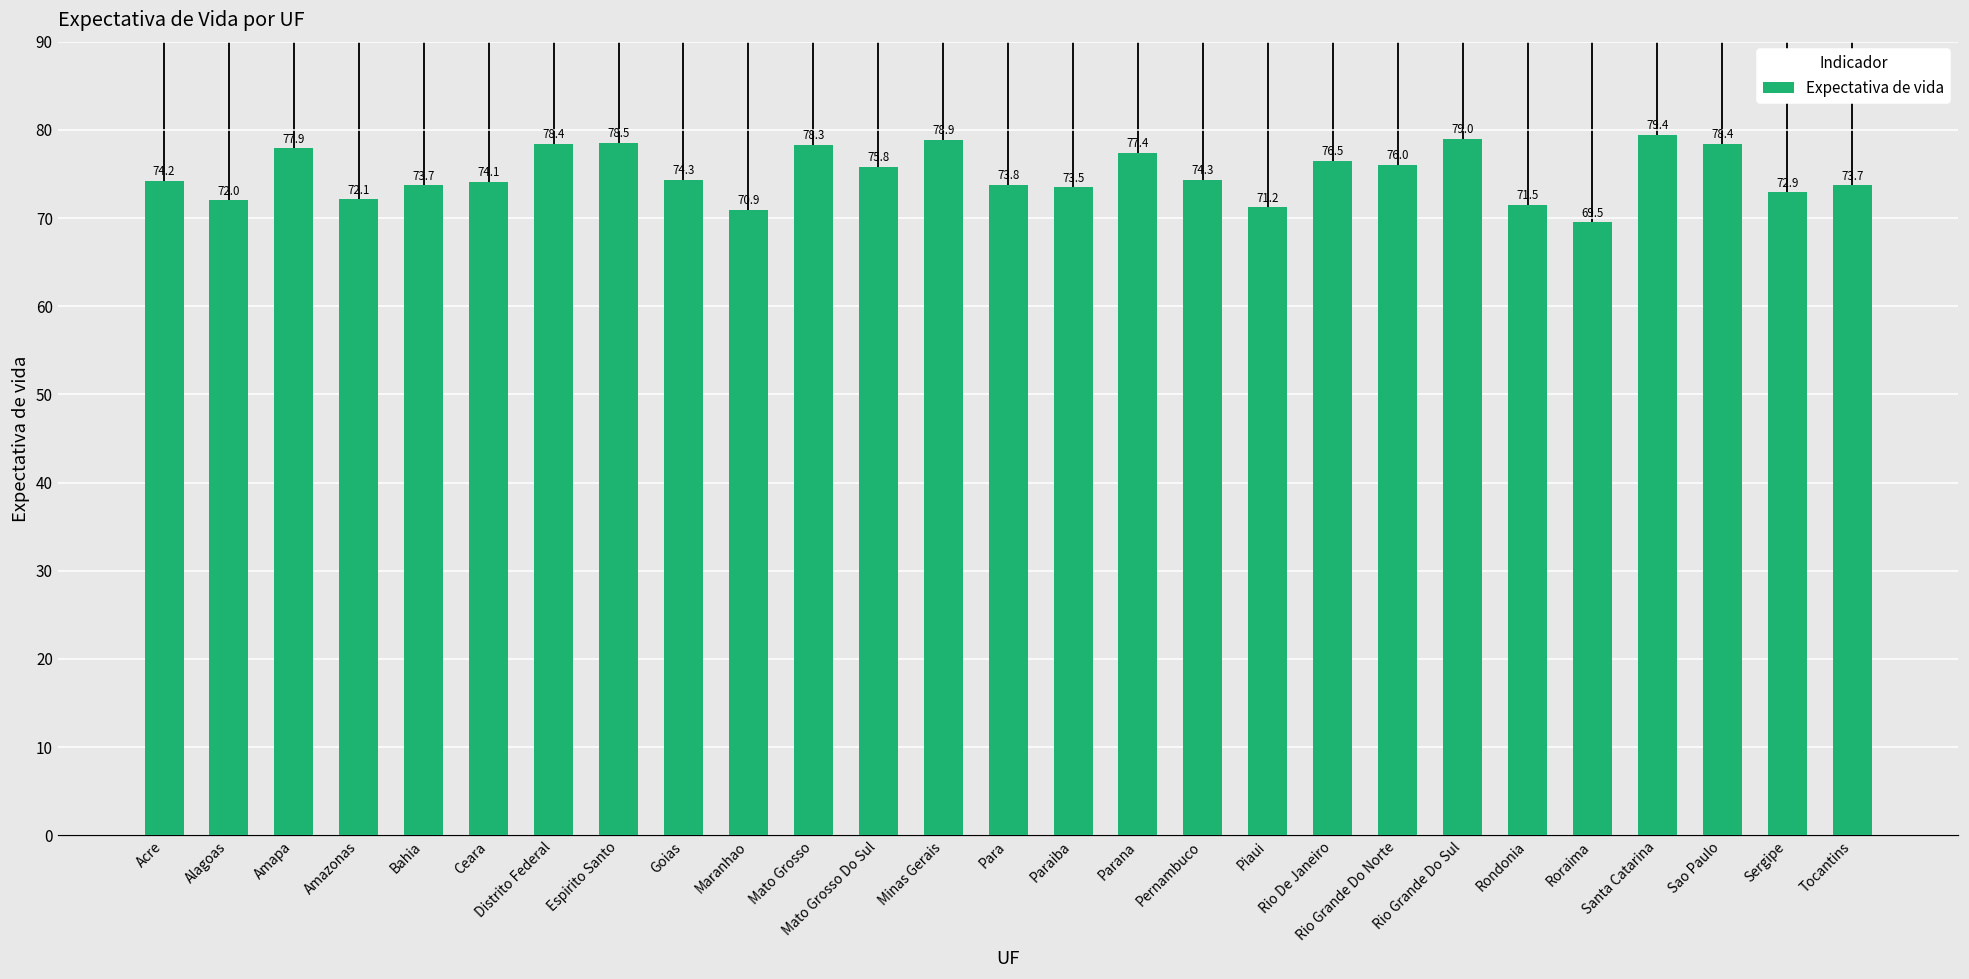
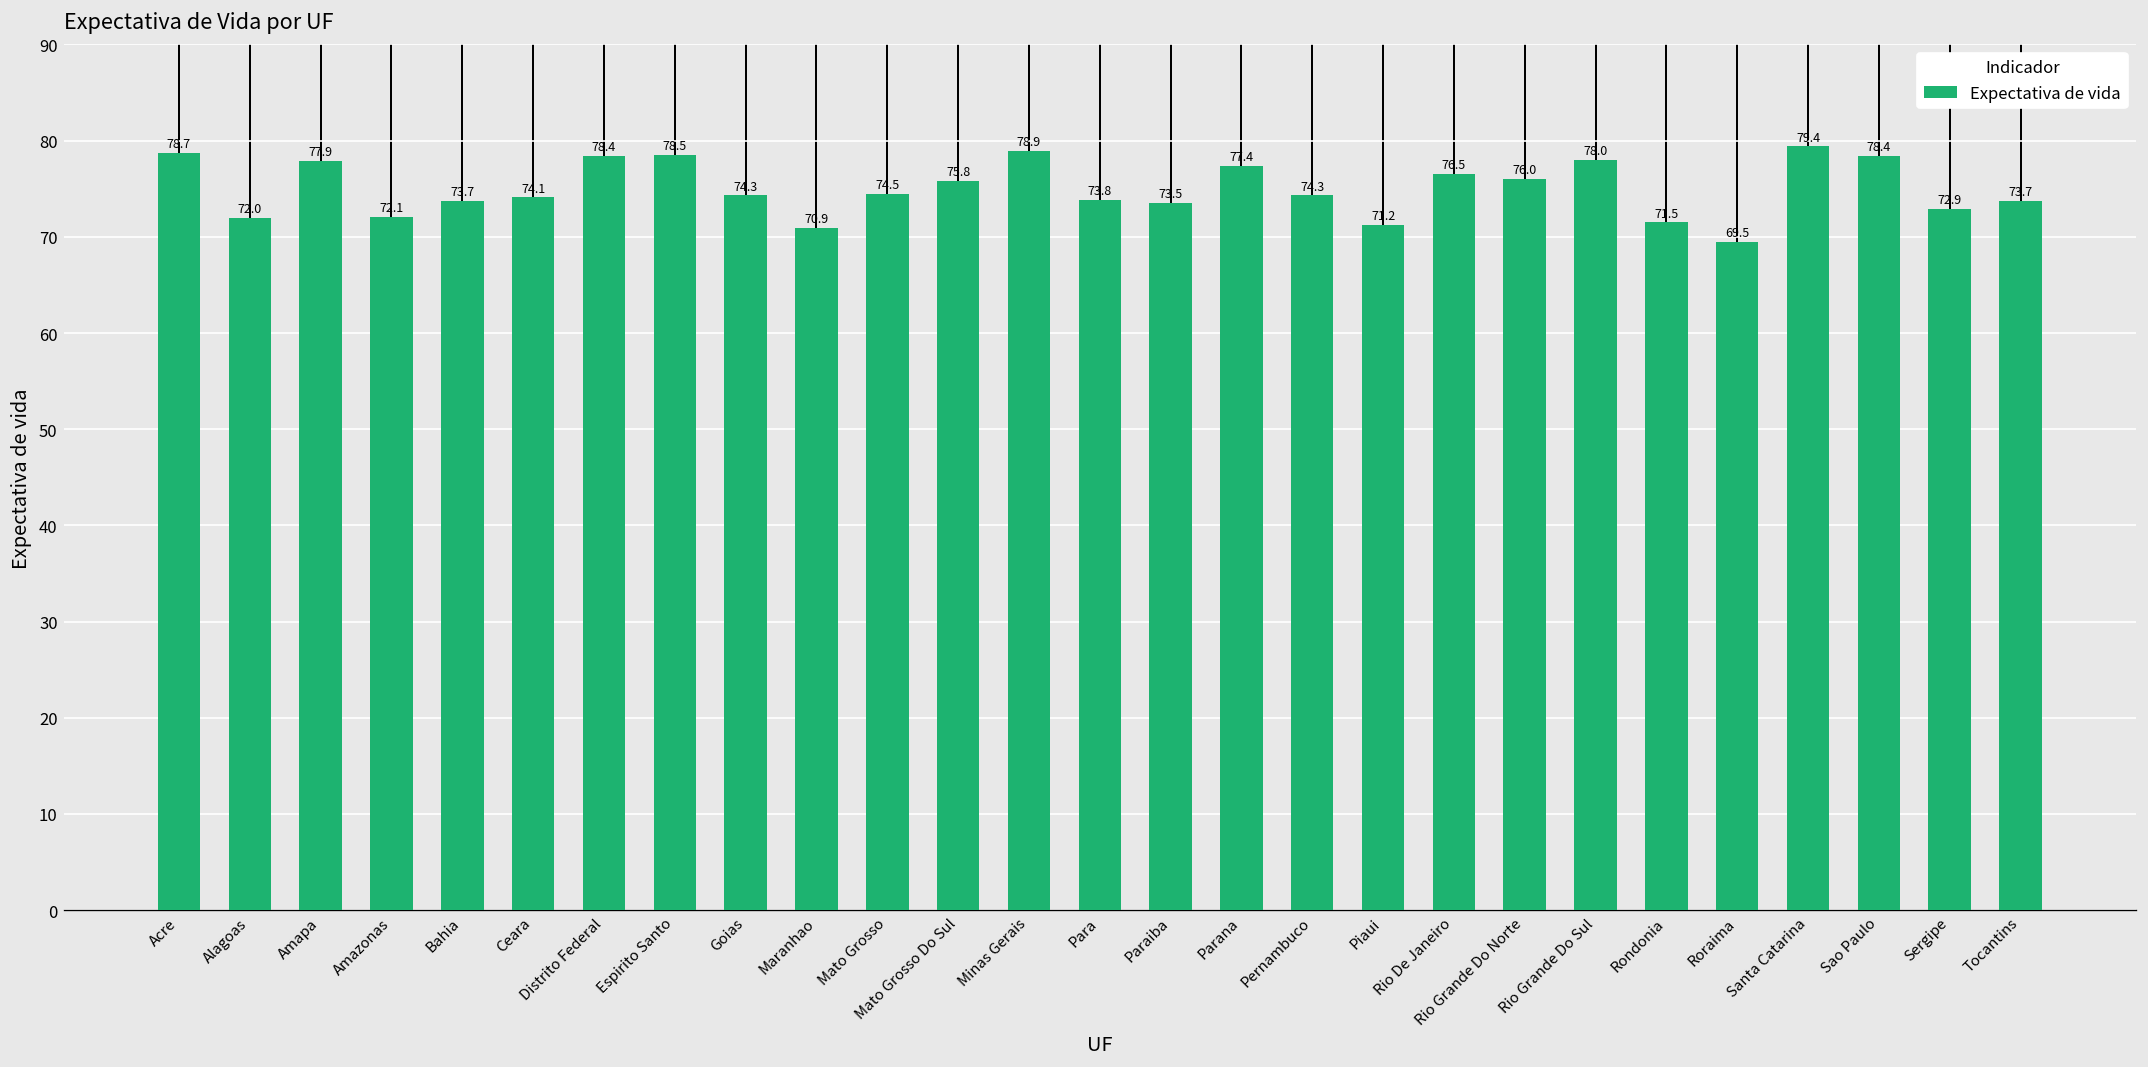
Acre: 74.2 -> 78.7
Mato Grosso: 78.3 -> 74.5
Rio Grande Do Sul: 79.0 -> 78.0
